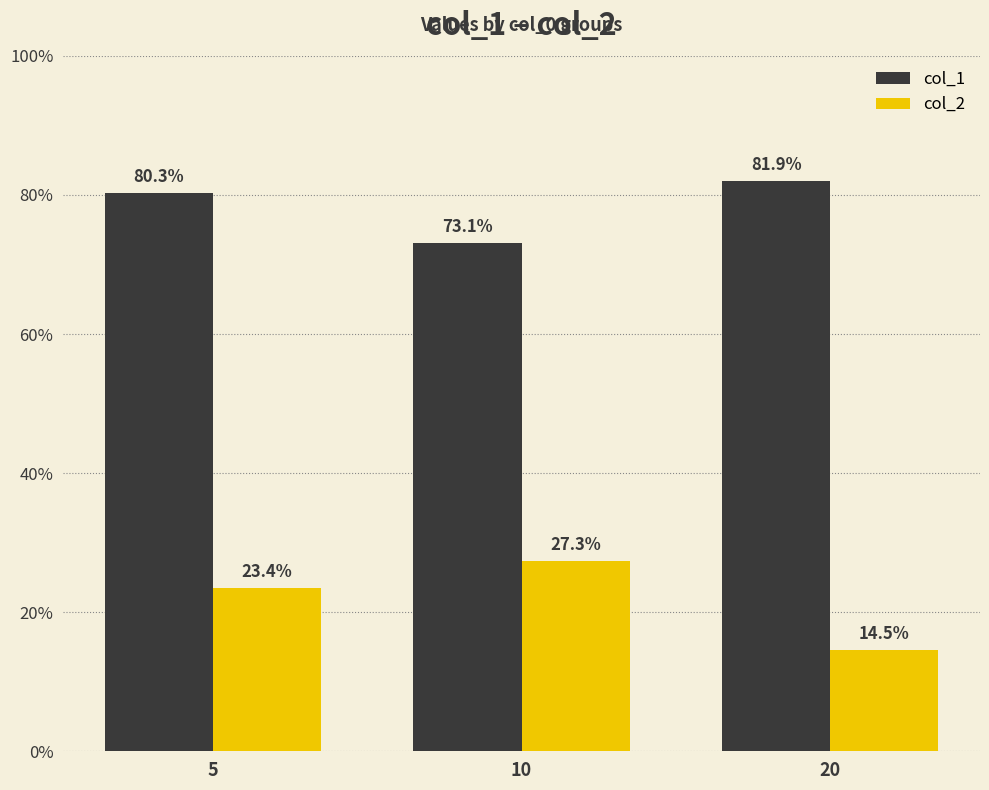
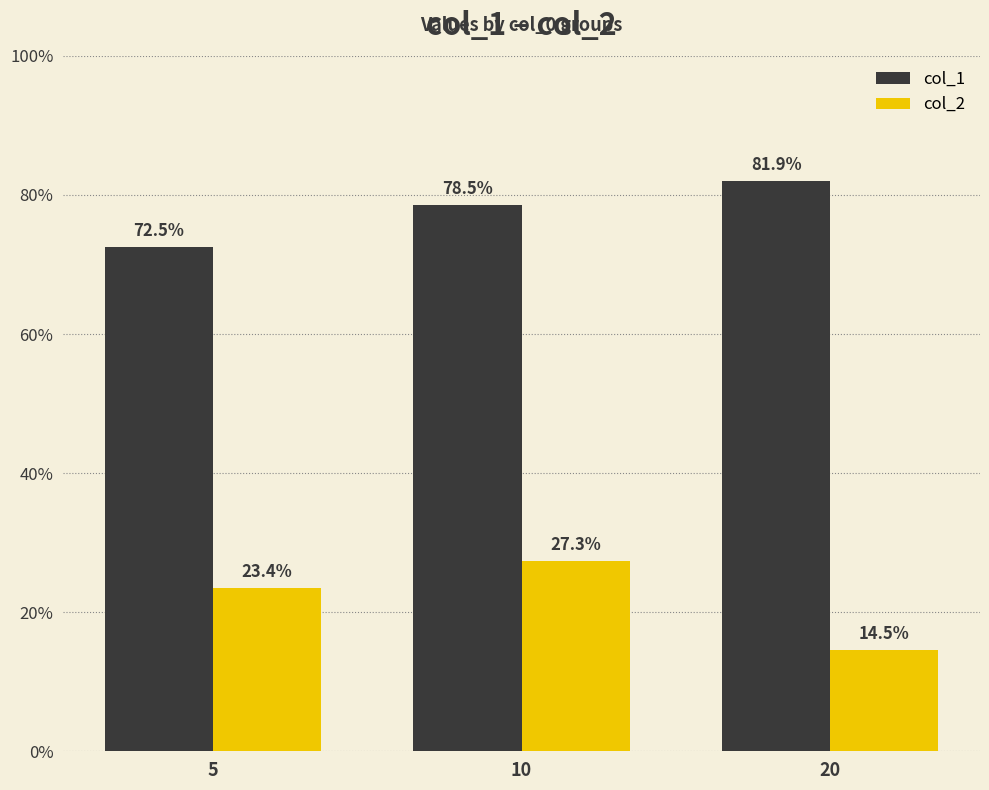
col_1, 5: 80.3% -> 72.5%
col_1, 10: 73.1% -> 78.5%
